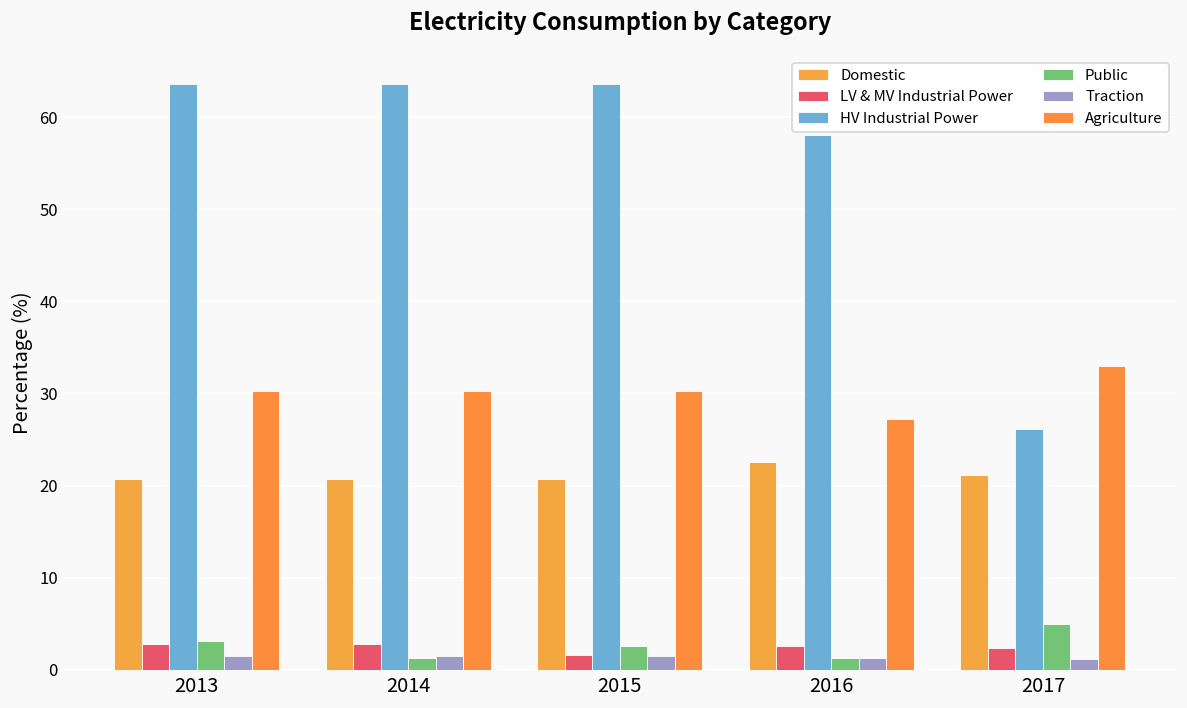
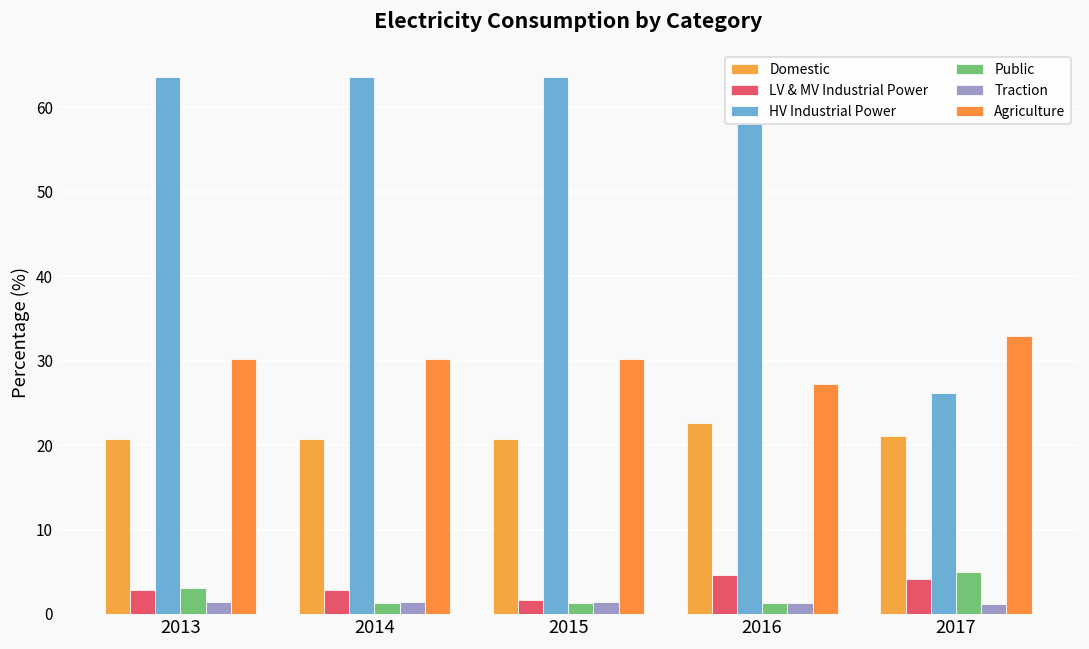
Public, 2015: 3 -> 1
LV & MV Industrial Power, 2016: 3 -> 5
LV & MV Industrial Power, 2017: 2 -> 4
